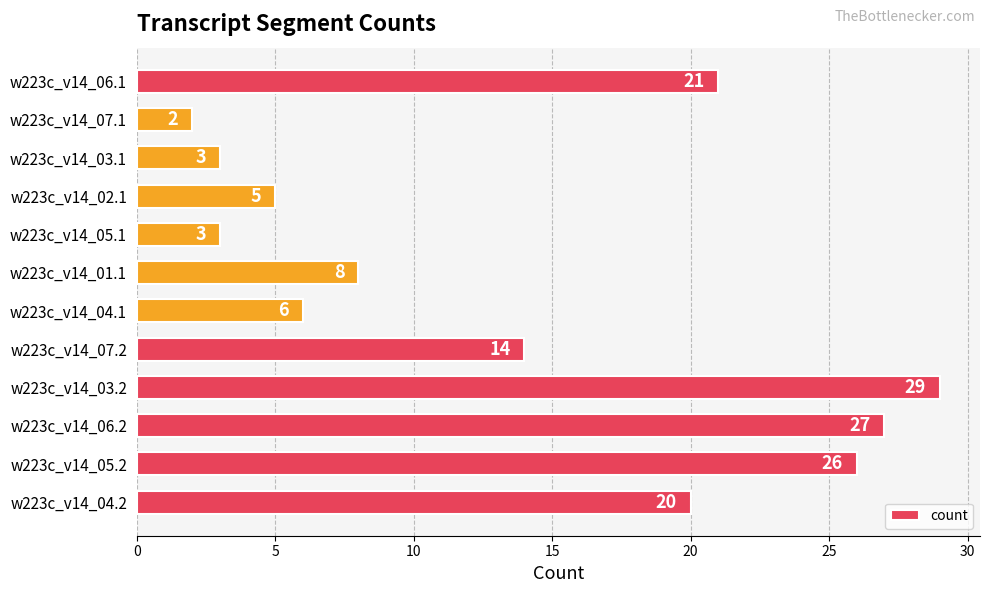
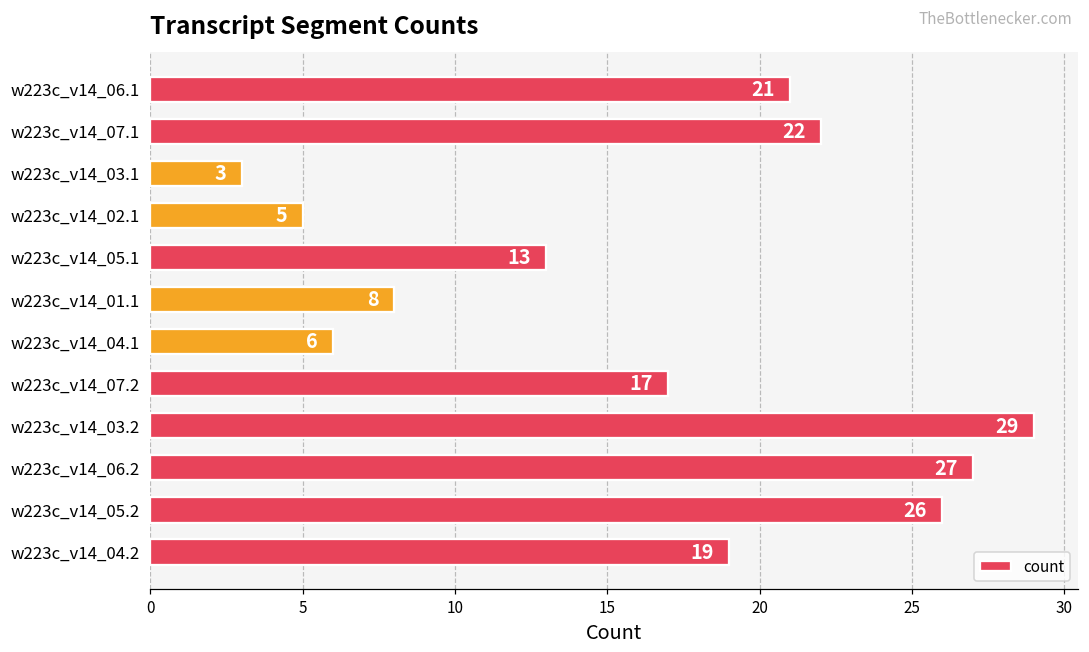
w223c_v14_07.1: 2 -> 22
w223c_v14_05.1: 3 -> 13
w223c_v14_07.2: 14 -> 17
w223c_v14_04.2: 20 -> 19
